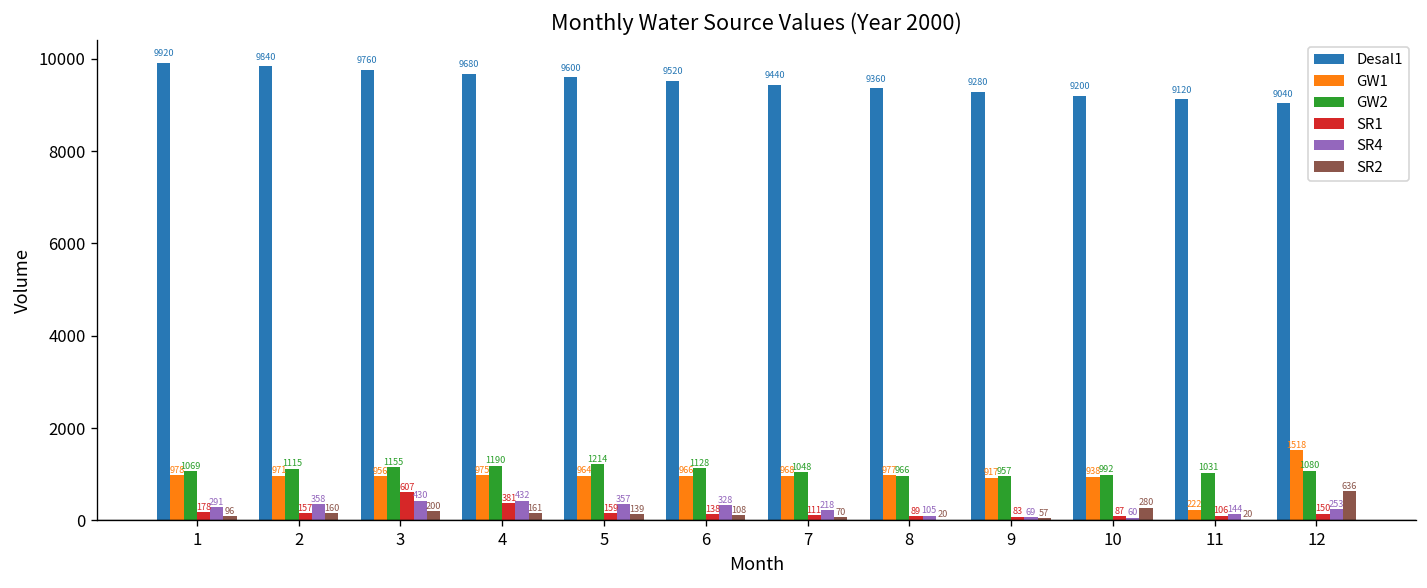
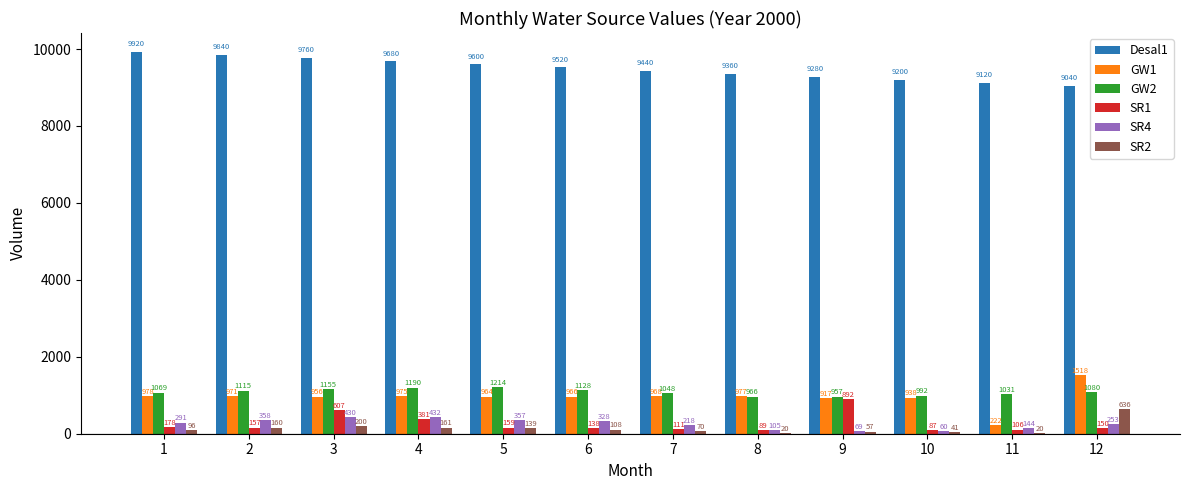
SR1, 9: 83 -> 892
SR2, 10: 280 -> 41
